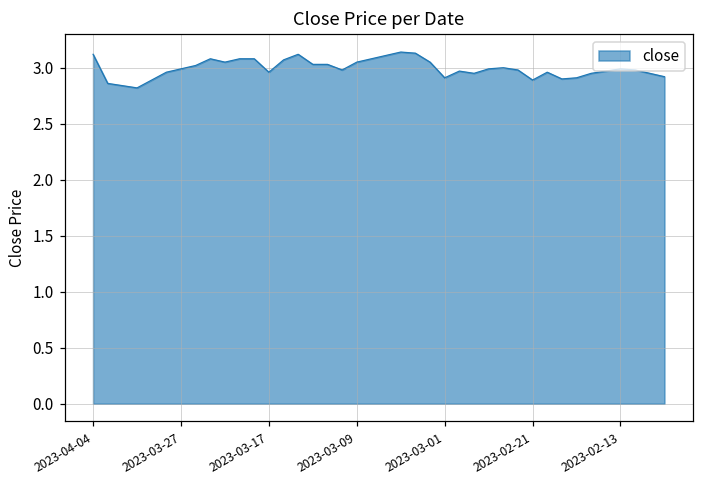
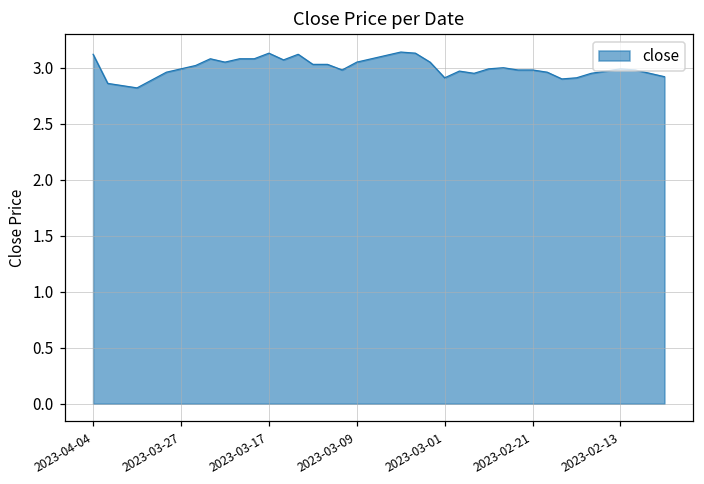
2023-03-17: 2.96 -> 3.13
2023-02-21: 2.89 -> 2.98
